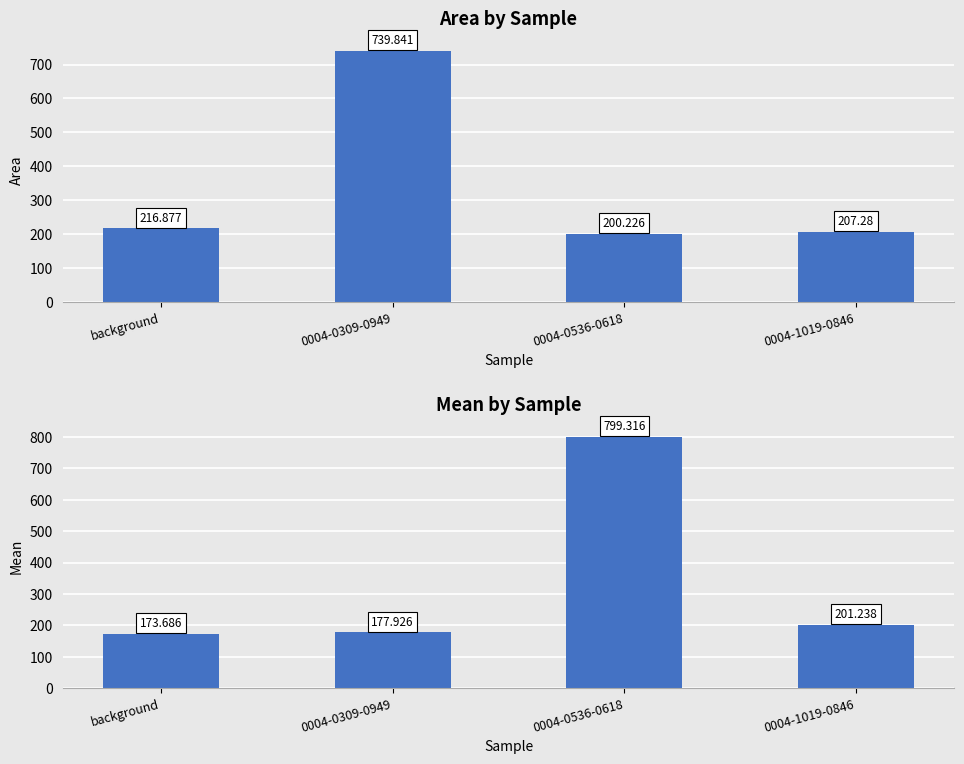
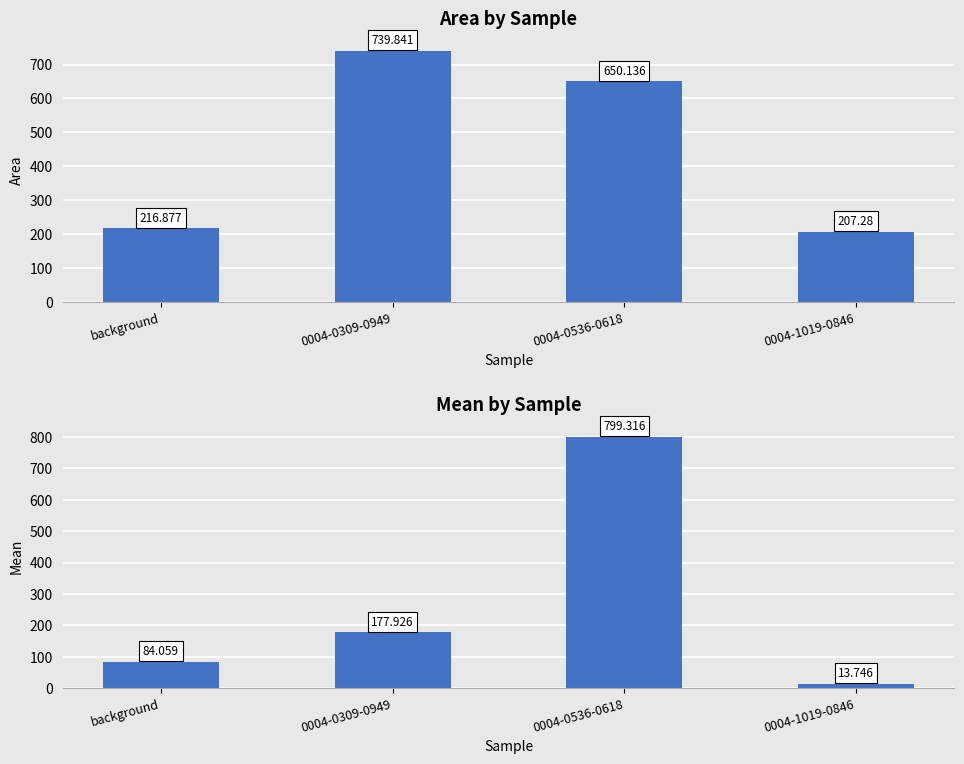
Area by Sample, 0004-0536-0618: 200.226 -> 650.136
Mean by Sample, background: 173.686 -> 84.059
Mean by Sample, 0004-1019-0846: 201.238 -> 13.746
